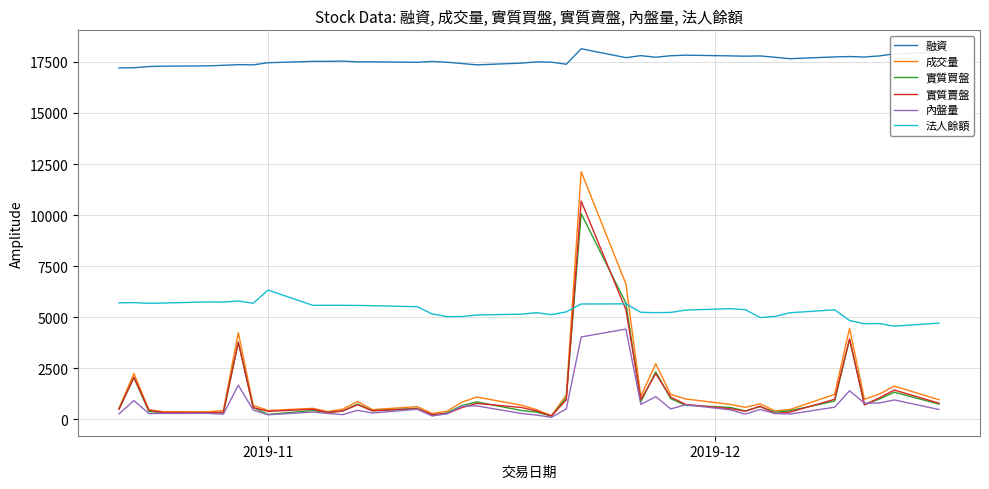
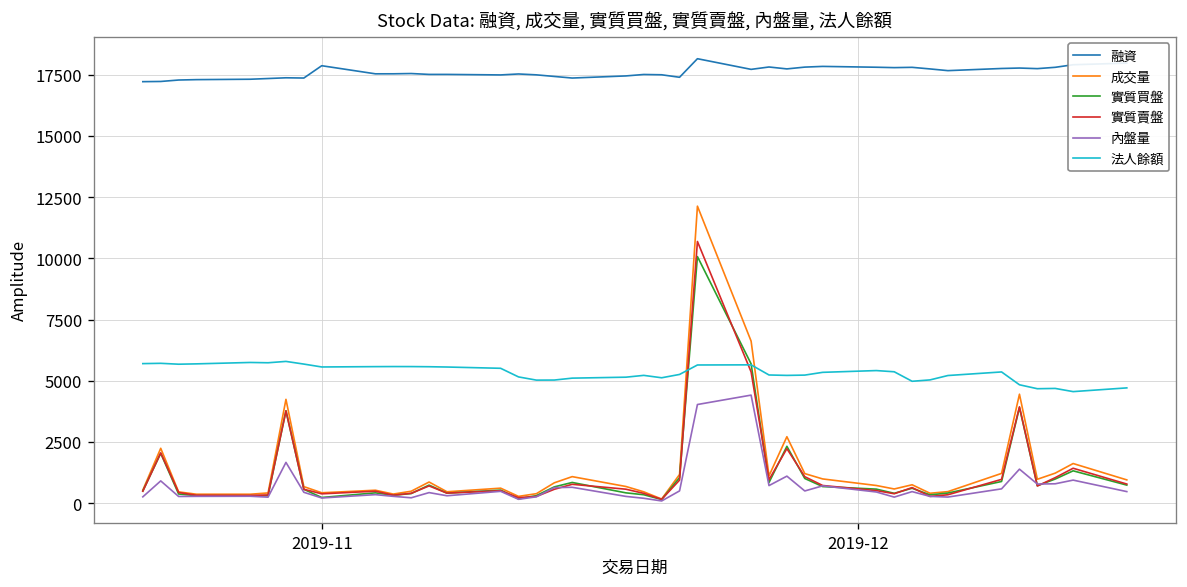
融資, 2019-11: 17500 -> 17900
法人餘額, 2019-11: 6300 -> 5600
